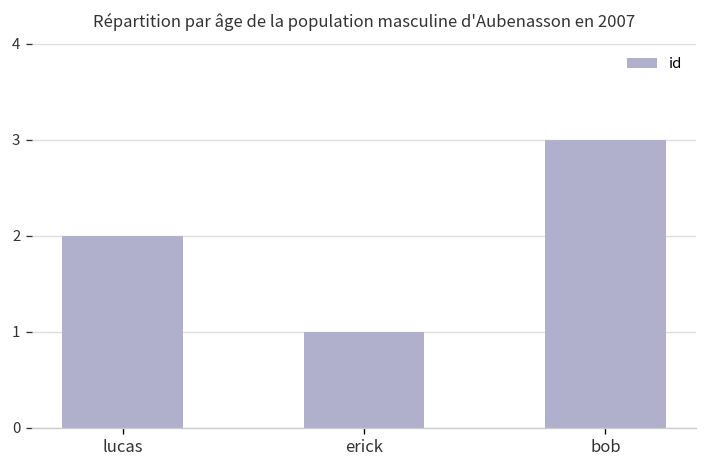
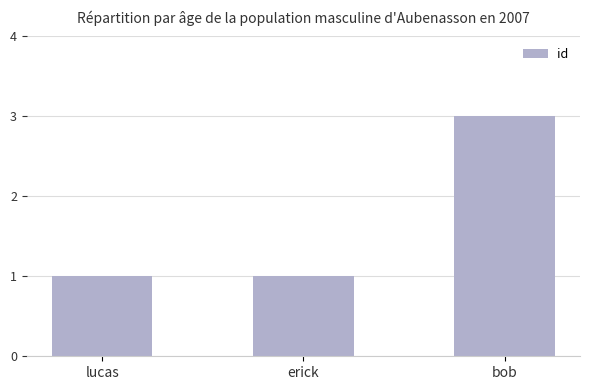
lucas: 2 -> 1
